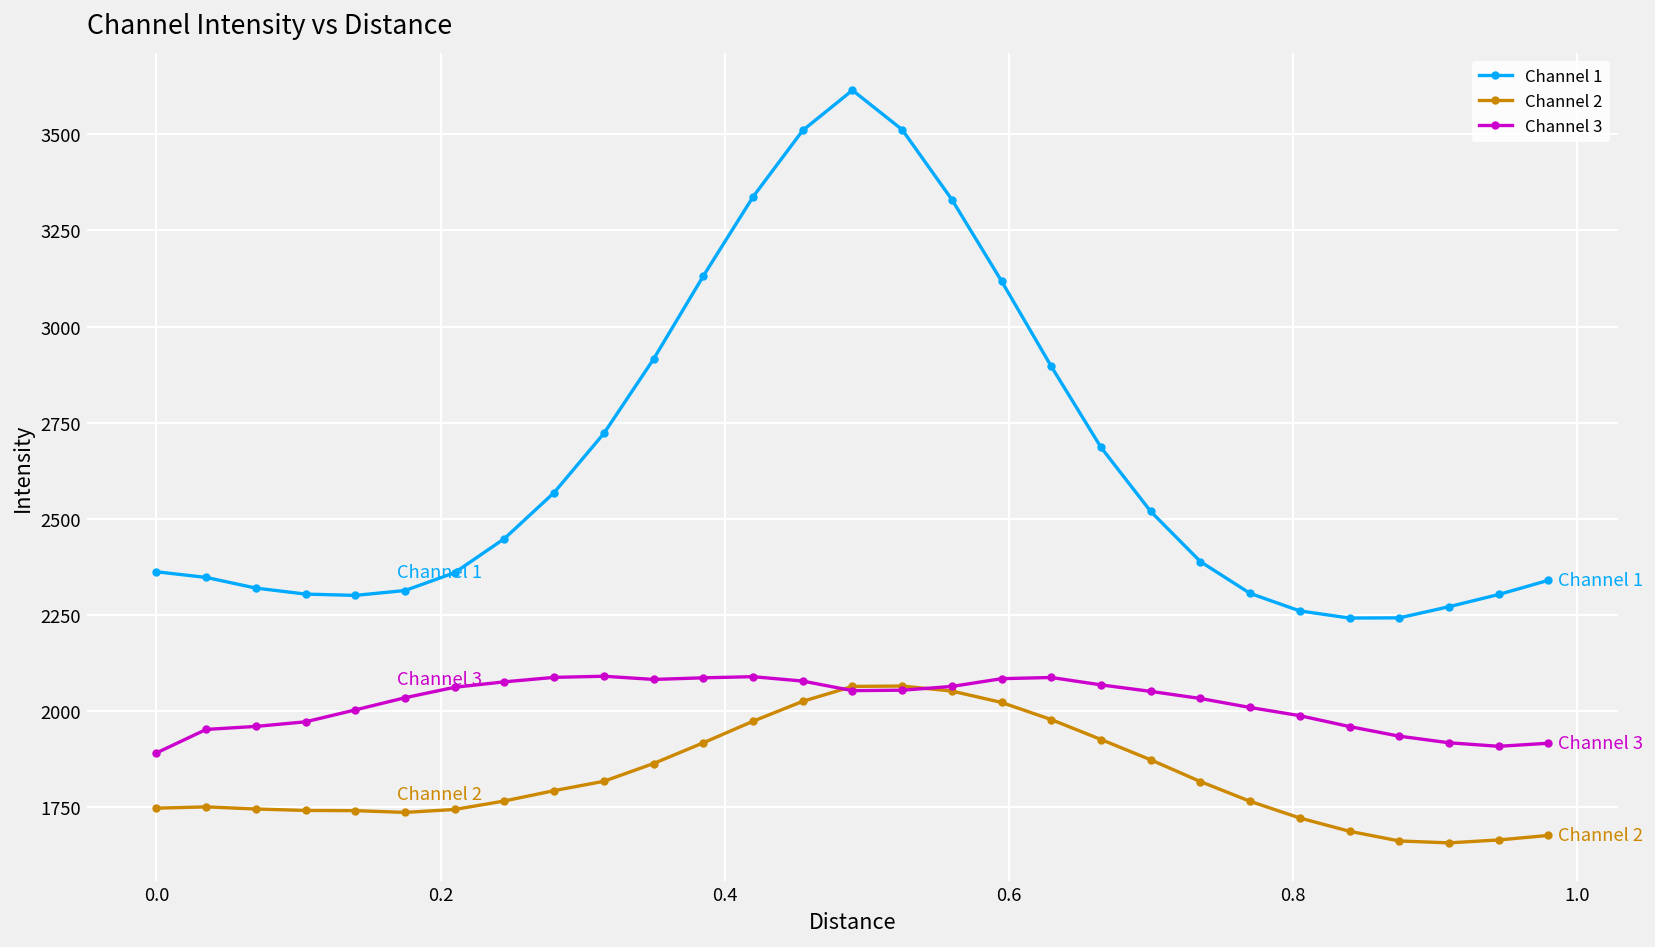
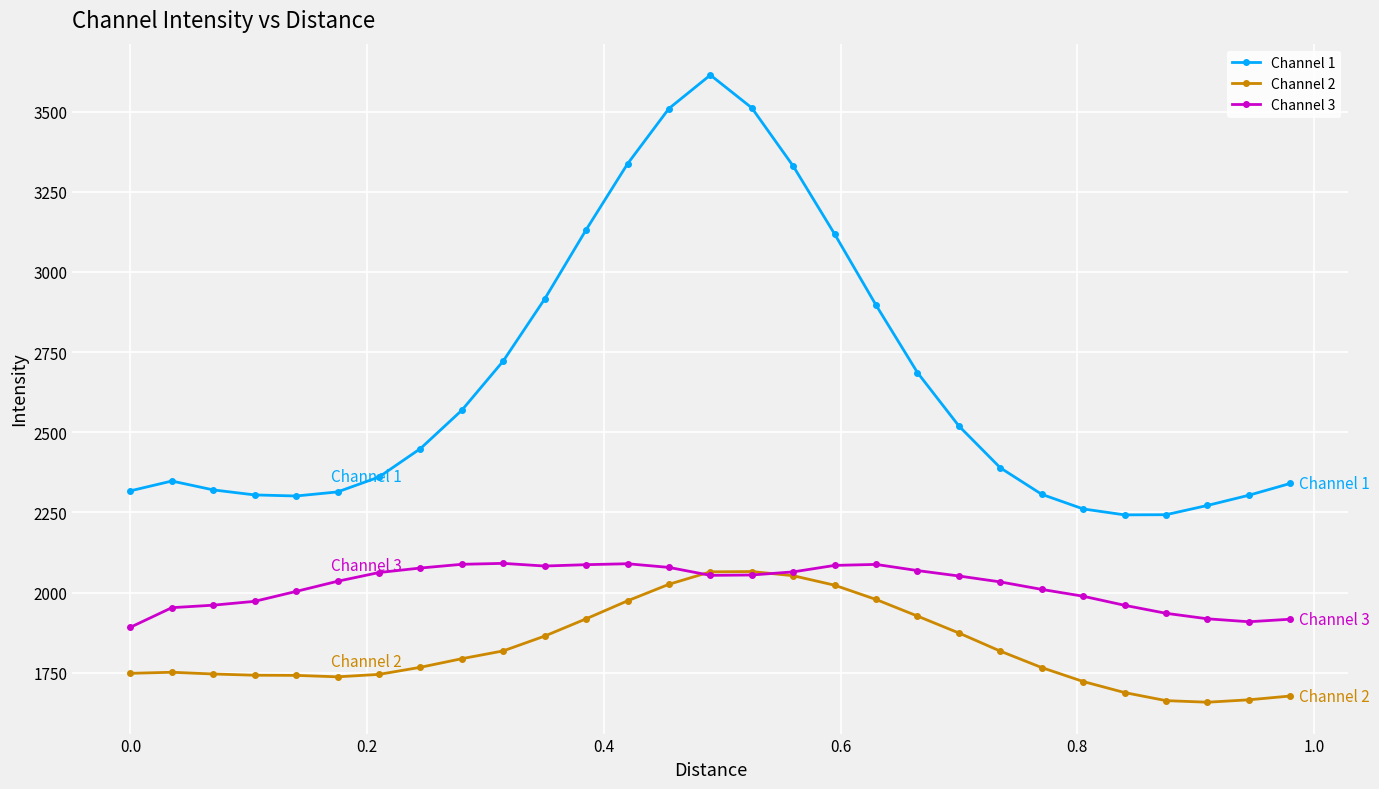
Channel 1, 0.0: 2360 -> 2320
